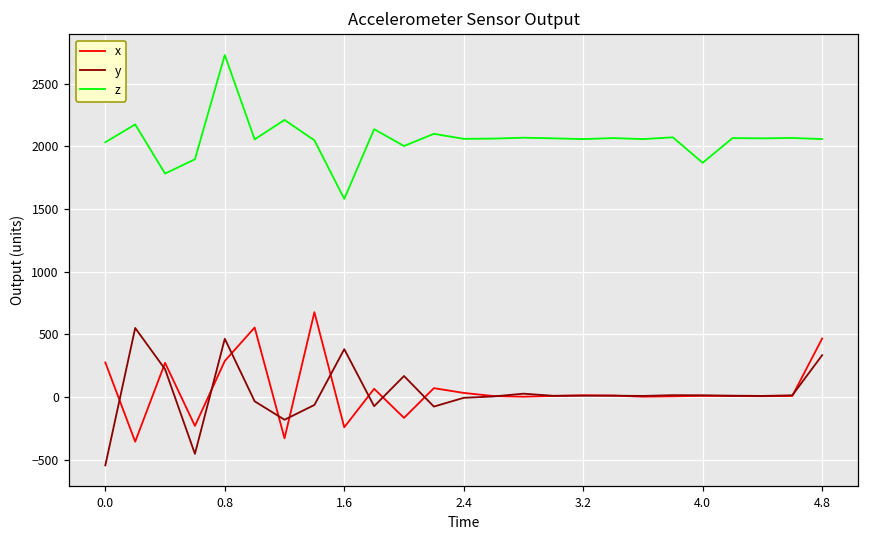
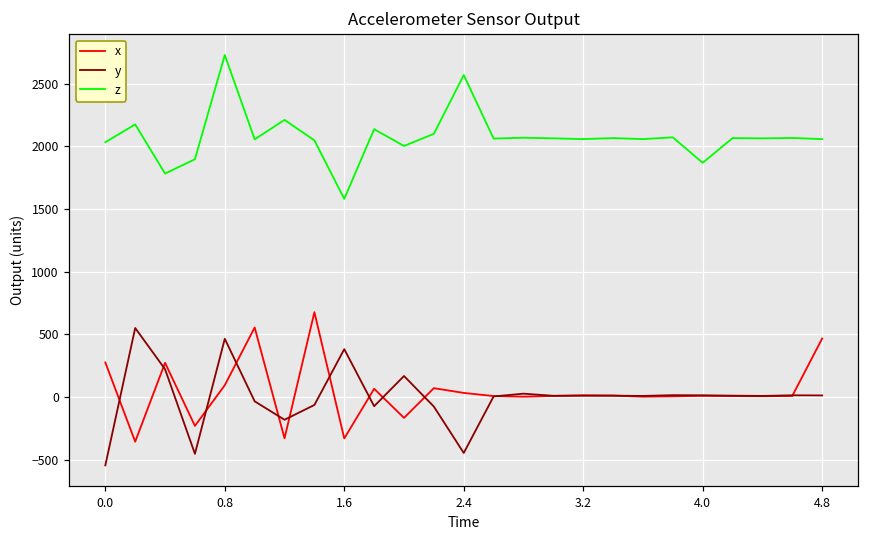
x, 0.8: 290 -> 90
x, 1.6: -240 -> -330
y, 2.4: -10 -> -450
z, 2.4: 2060 -> 2570
y, 4.8: 330 -> 10
